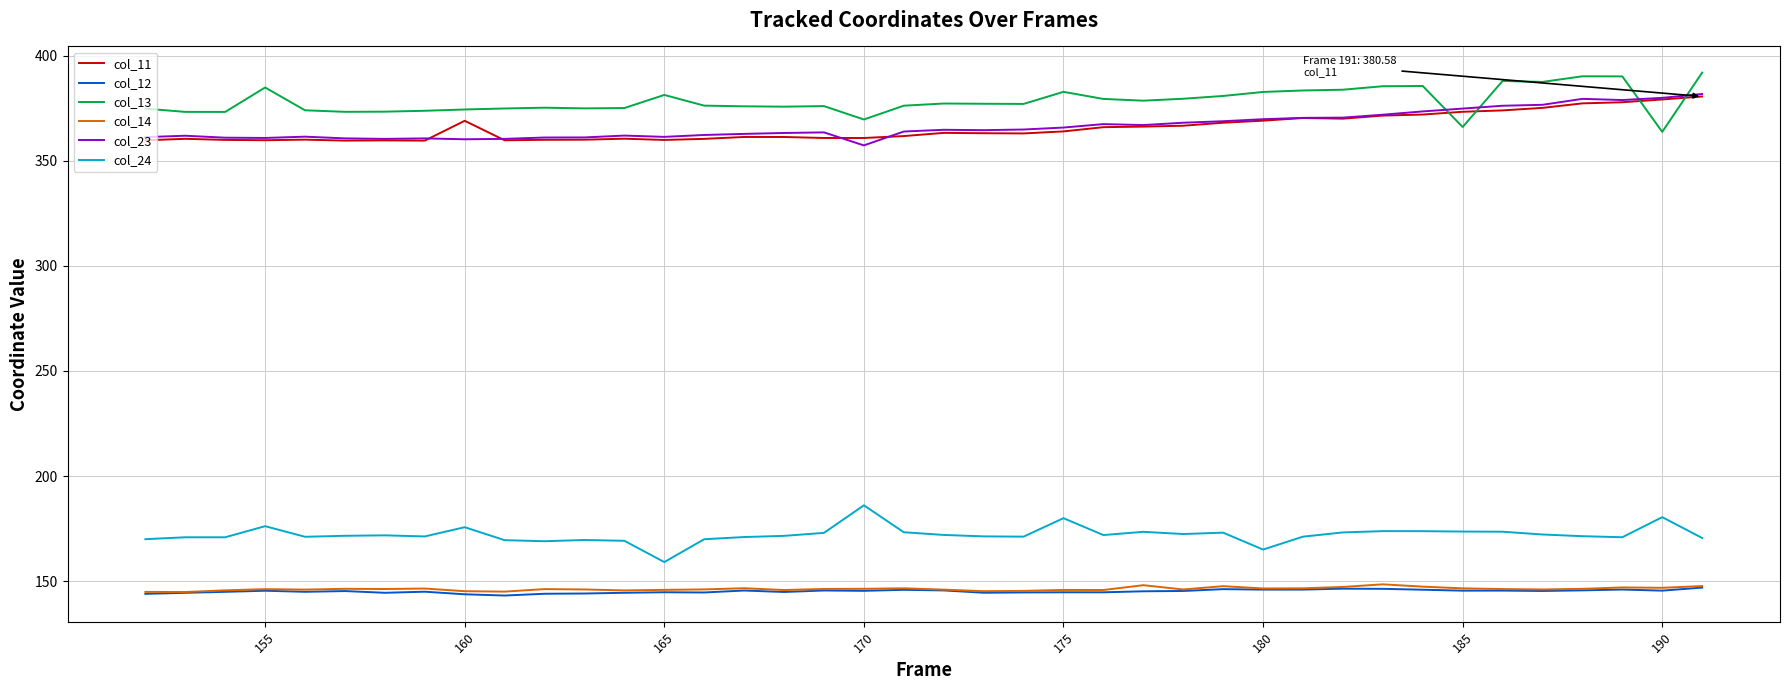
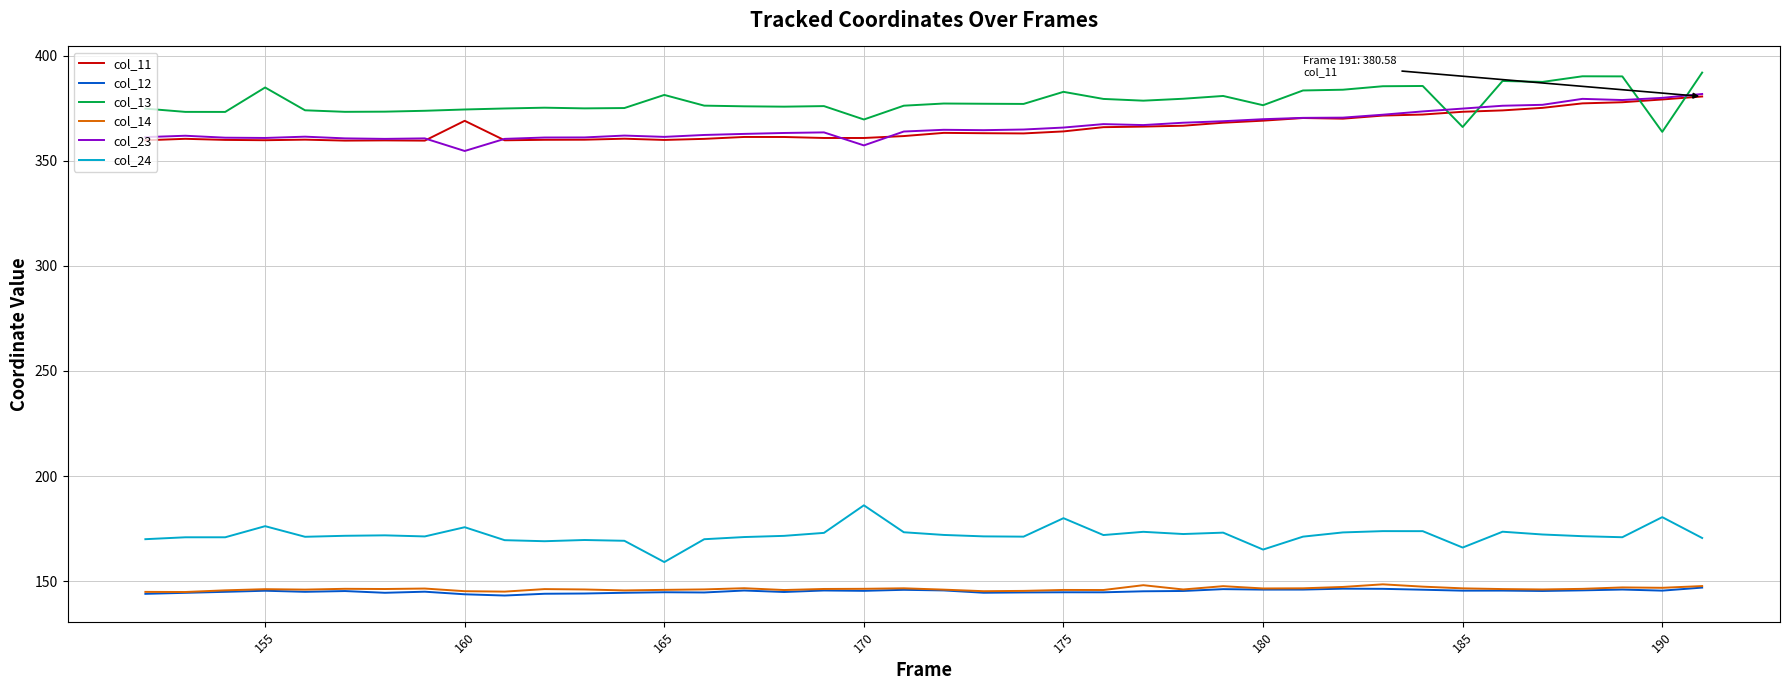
col_23, 160: 360 -> 355
col_13, 180: 383 -> 376
col_24, 185: 174 -> 166
